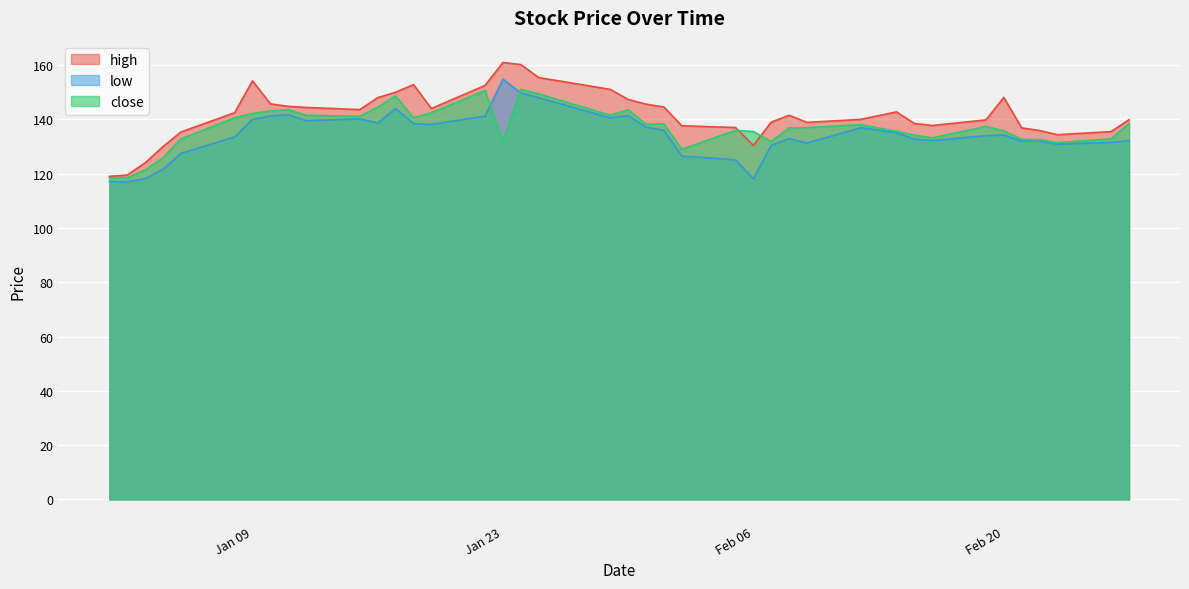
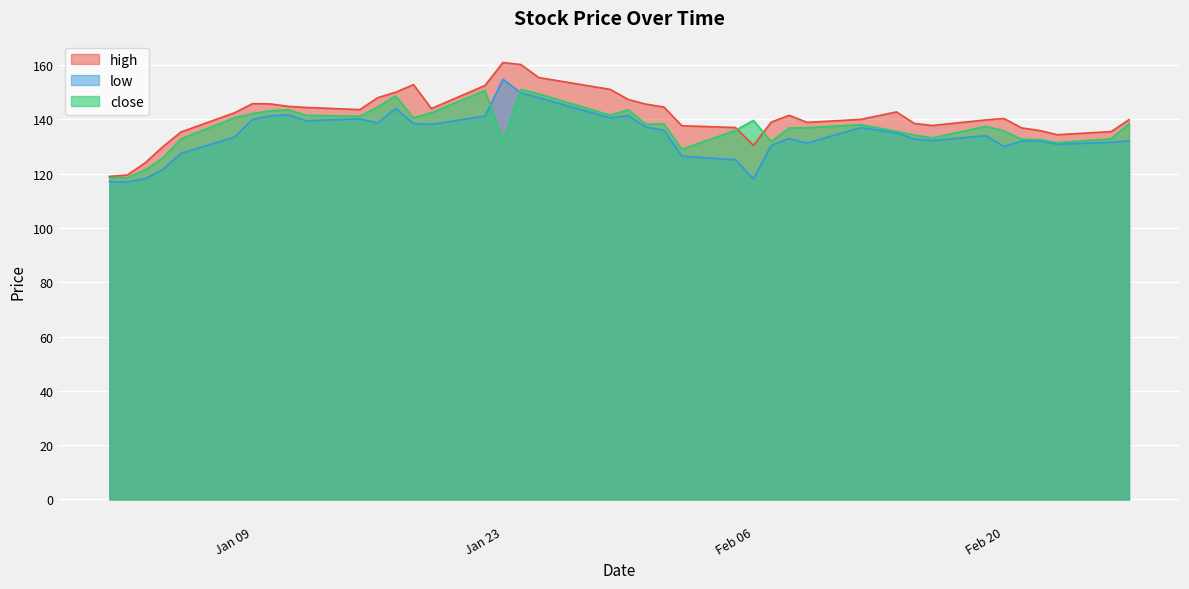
high, Jan 09: 154 -> 146
close, Feb 06: 136 -> 140
high, Feb 20: 148 -> 140
low, Feb 20: 134 -> 130
